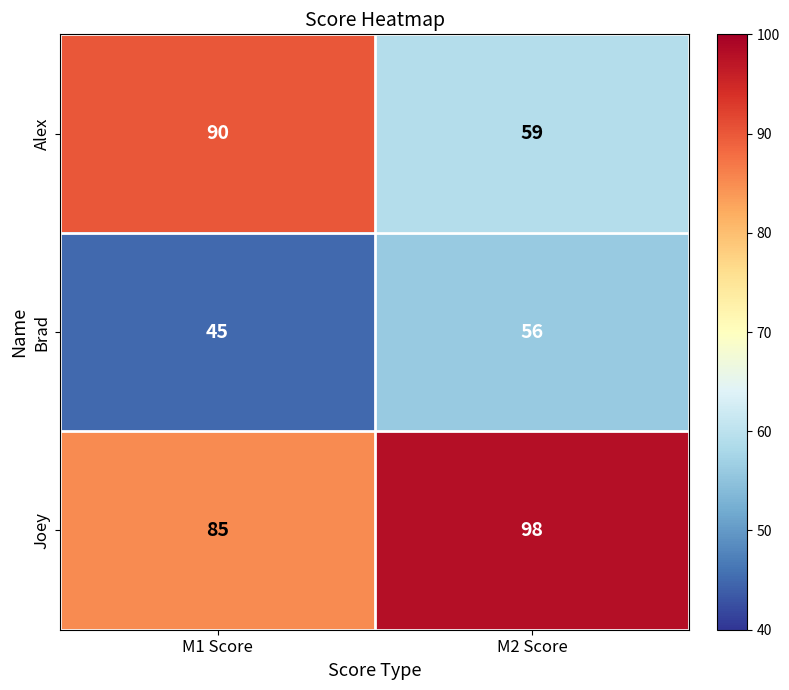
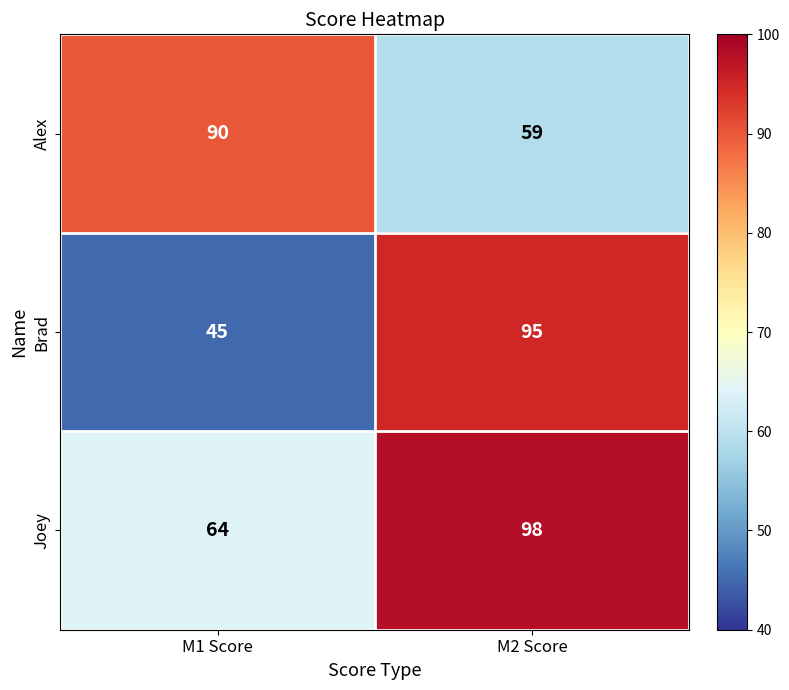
Brad, M2 Score: 56 -> 95
Joey, M1 Score: 85 -> 64
